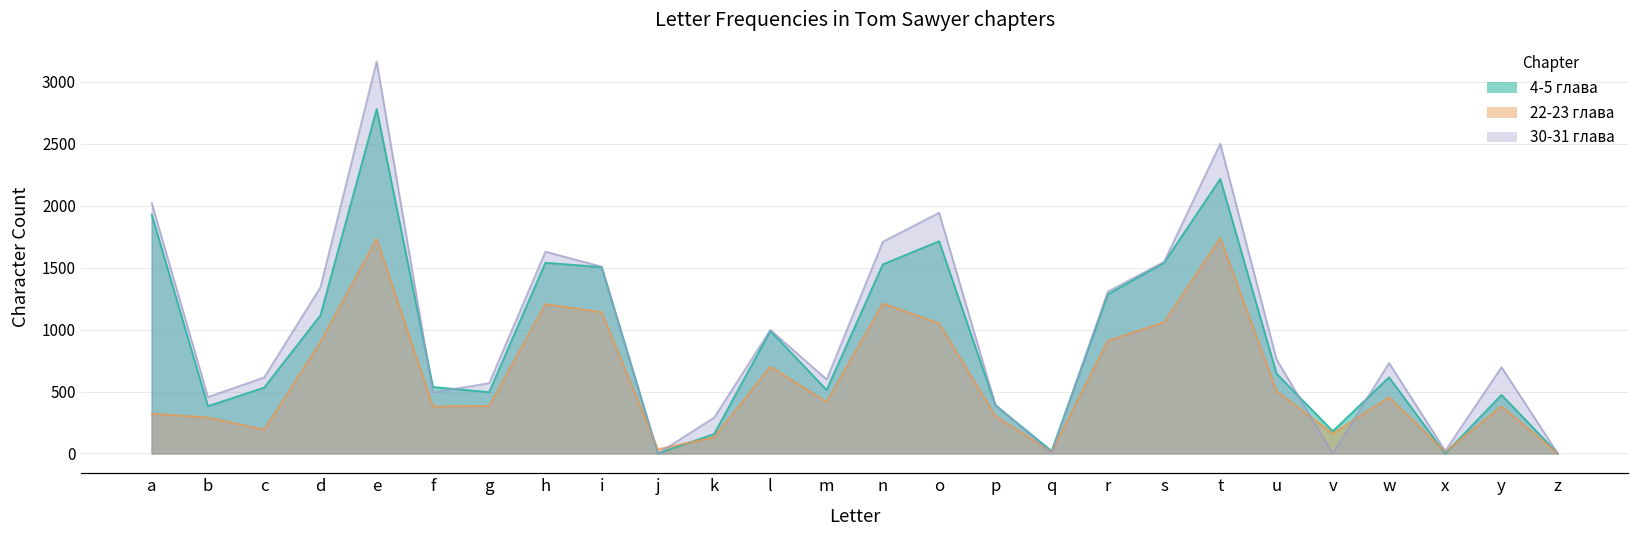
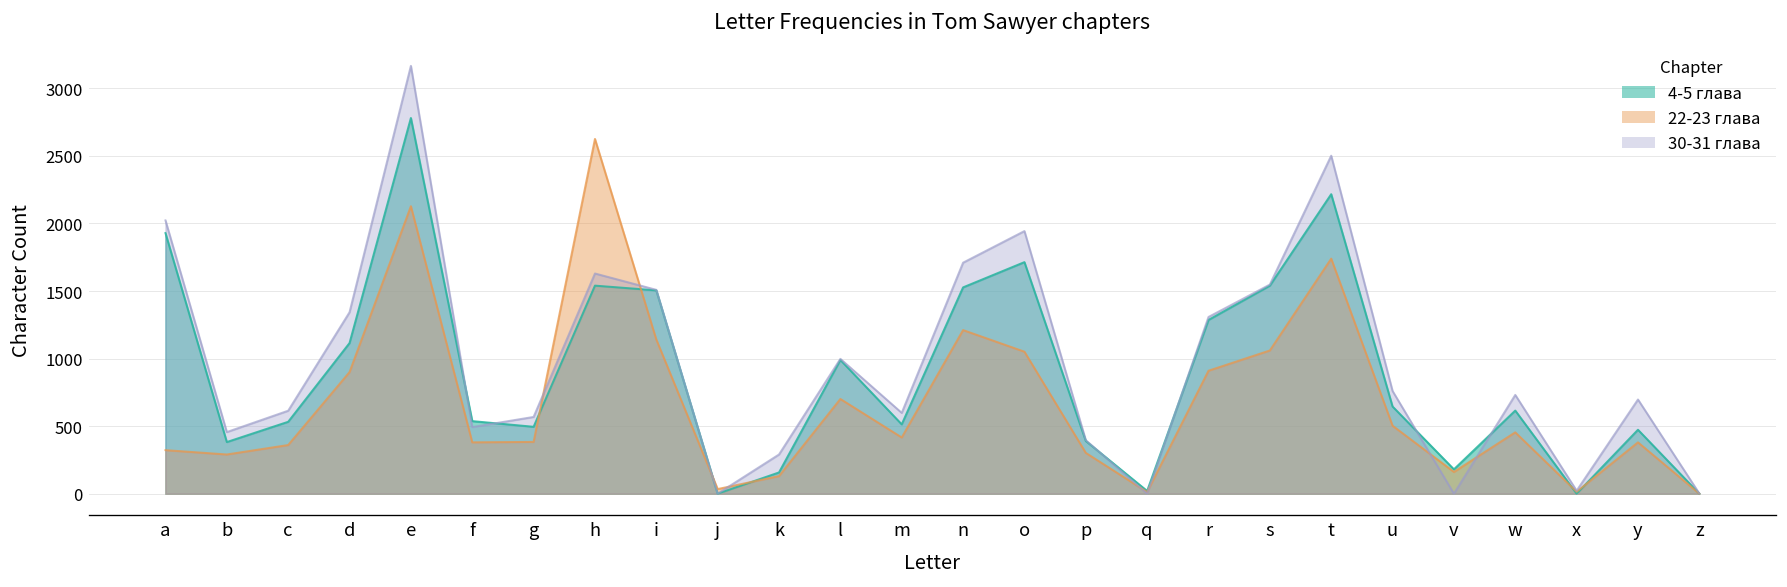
22-23 глава, c: 190 -> 360
22-23 глава, e: 1730 -> 2130
22-23 глава, h: 1210 -> 2630
